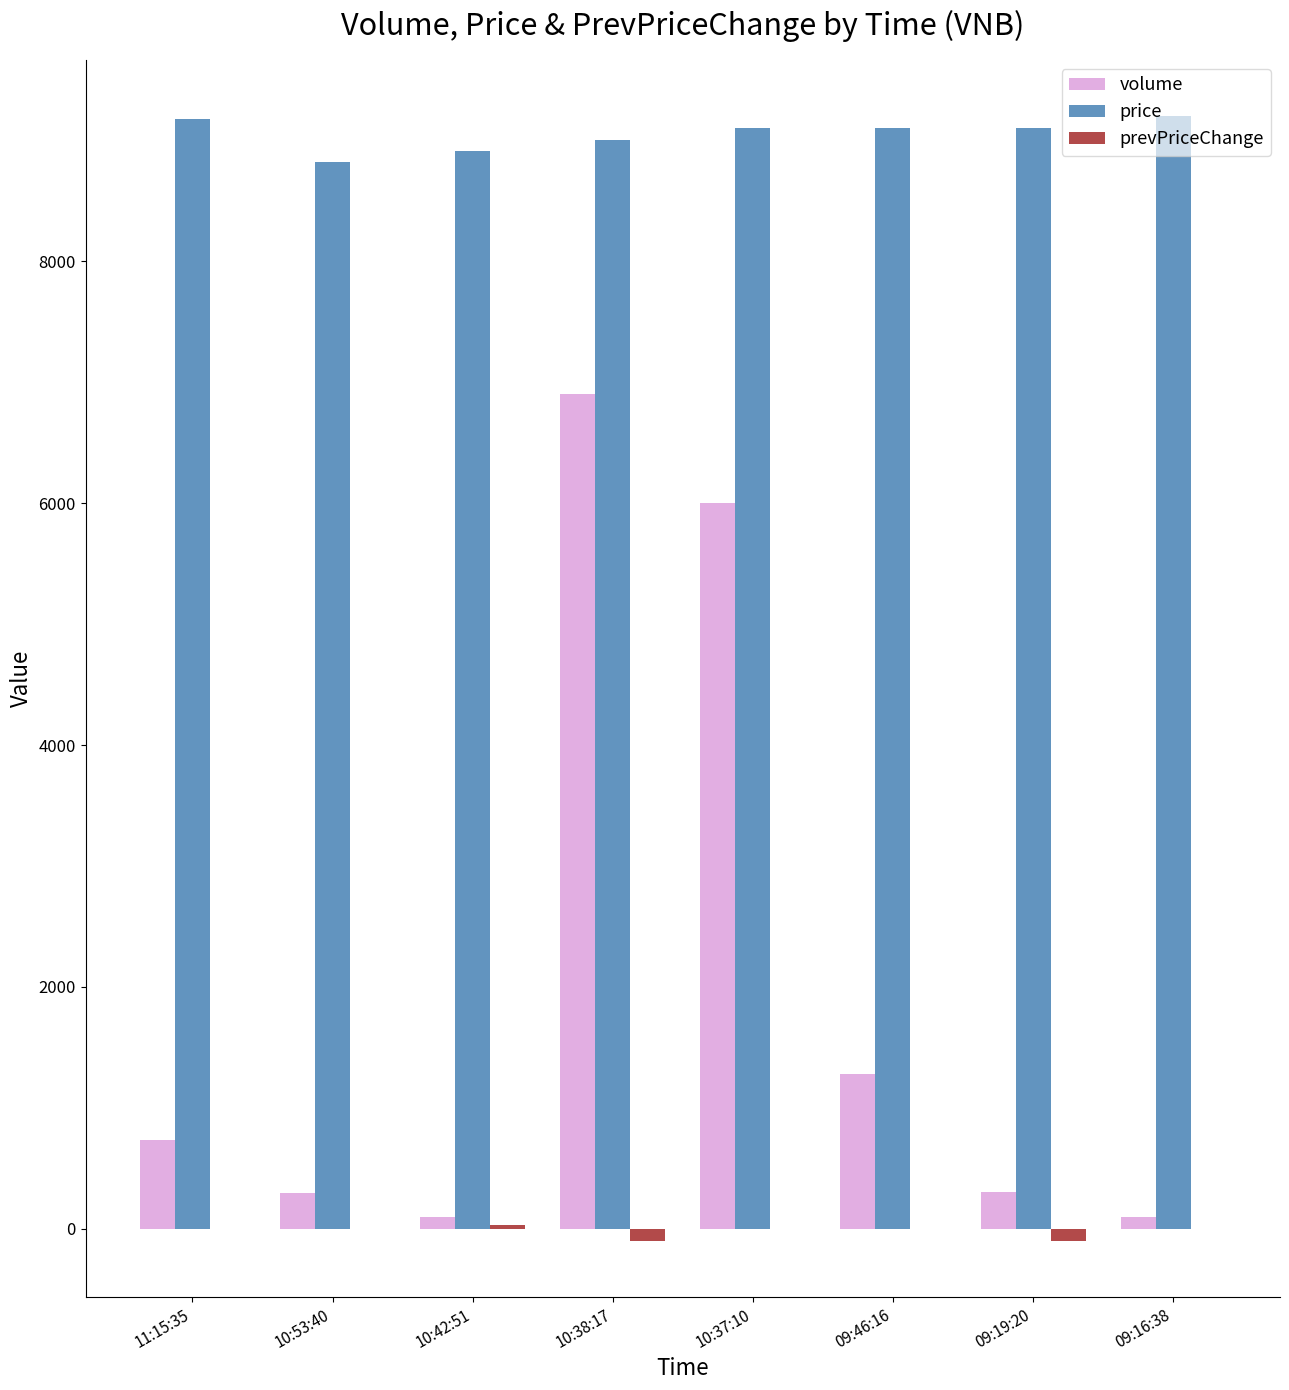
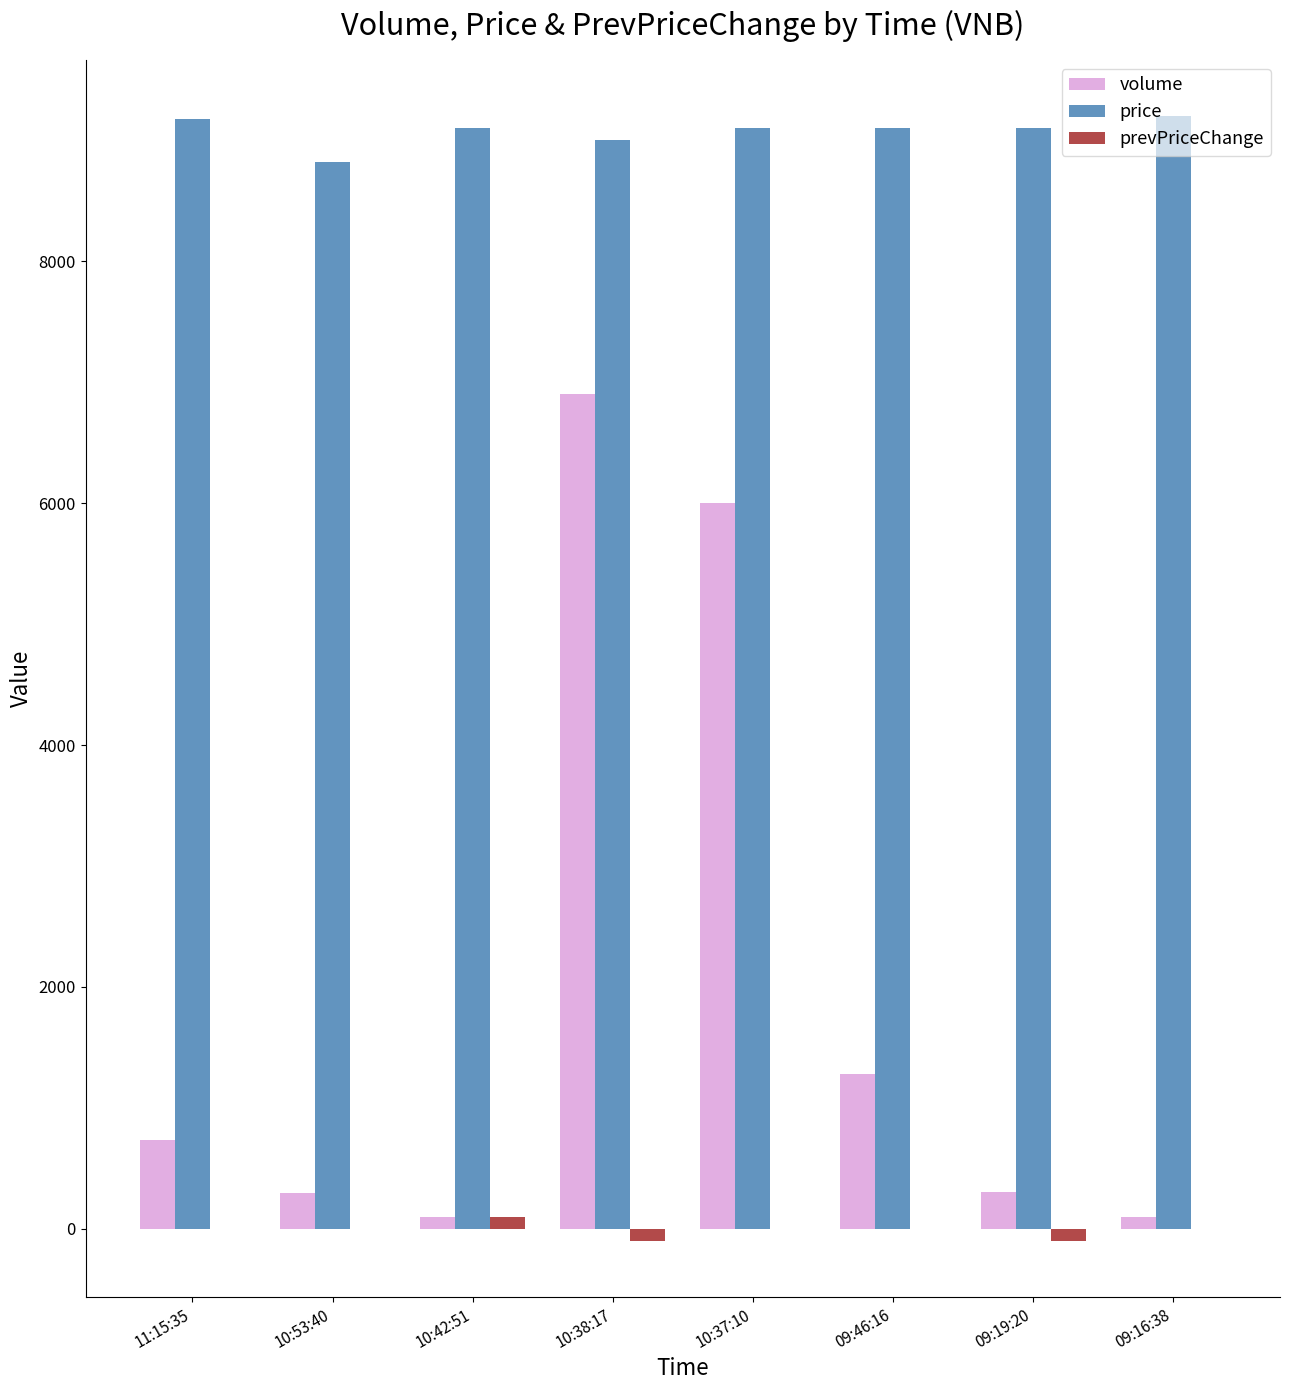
price, 10:42:51: 8910 -> 9100
prevPriceChange, 10:42:51: 30 -> 100
